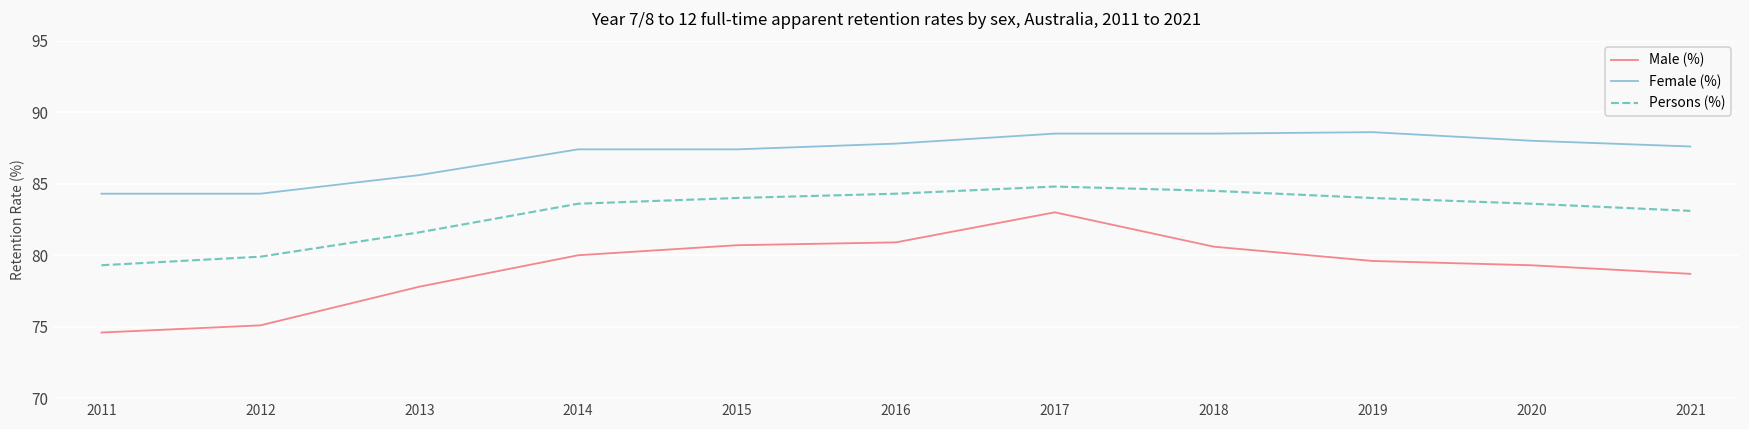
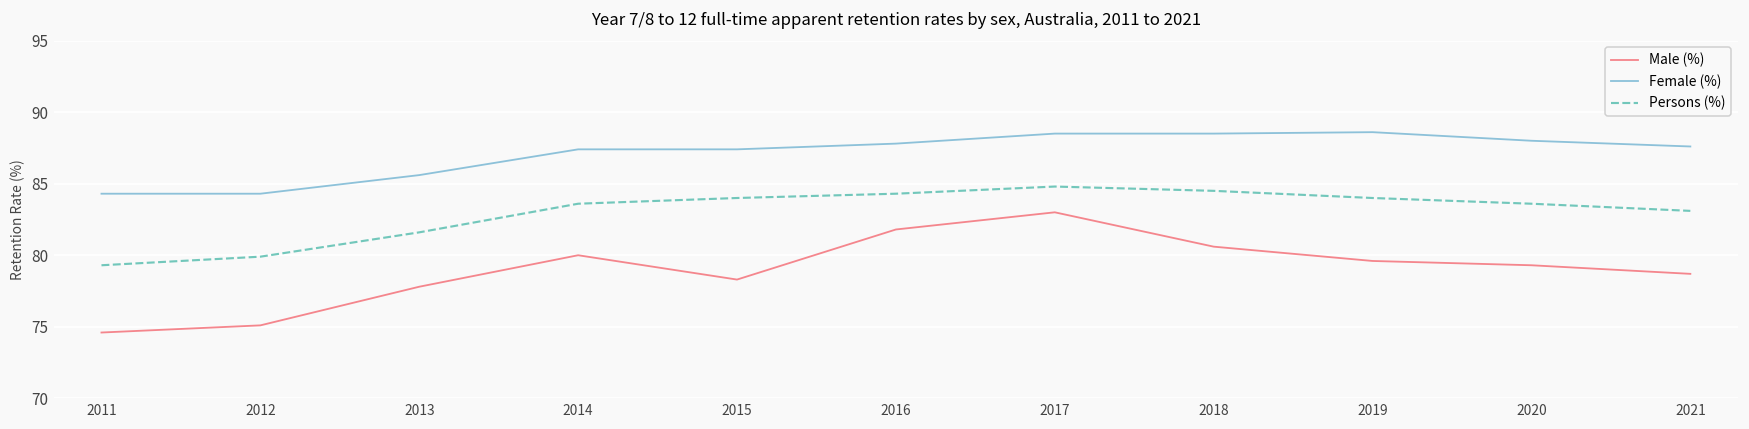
Male (%), 2015: 80.7 -> 78.3
Male (%), 2016: 80.9 -> 81.8
